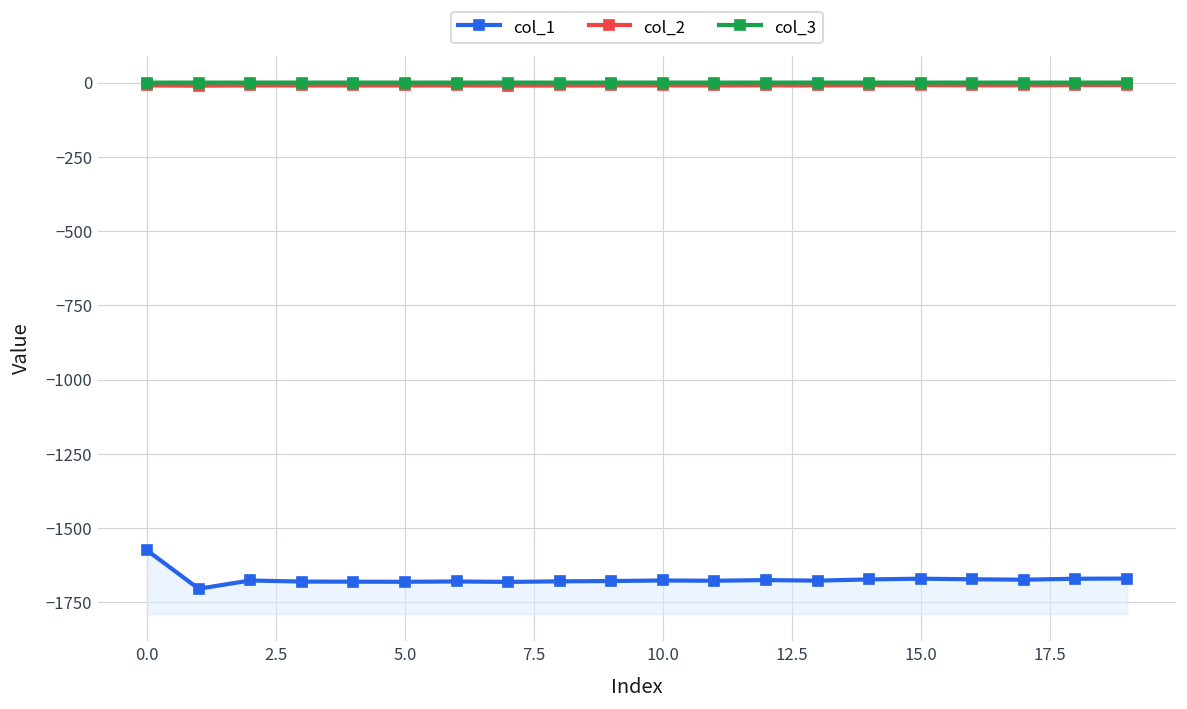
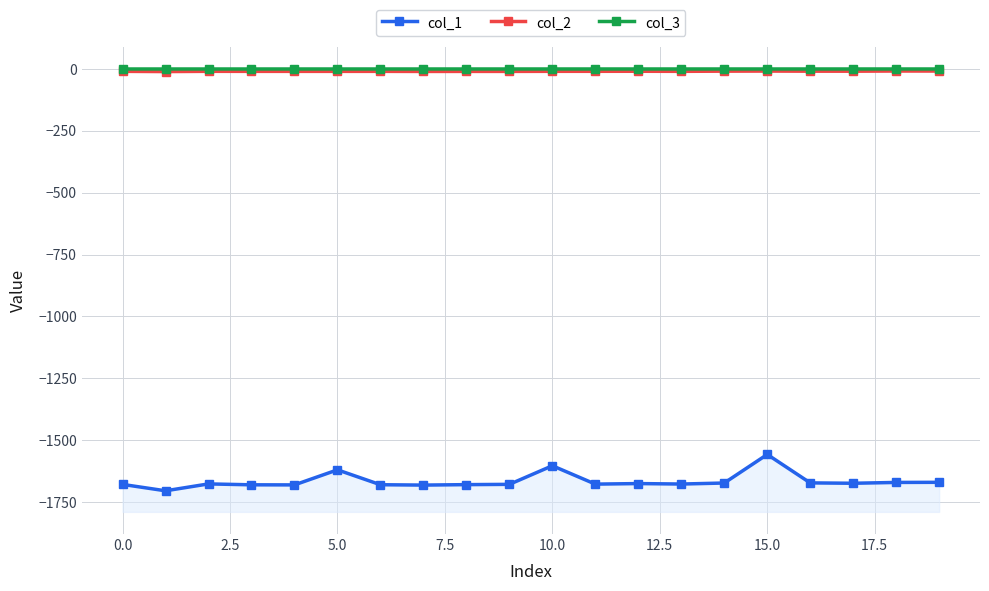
col_1, 0.0: -1580 -> -1680
col_1, 5.0: -1680 -> -1620
col_1, 10.0: -1680 -> -1600
col_1, 15.0: -1670 -> -1560
